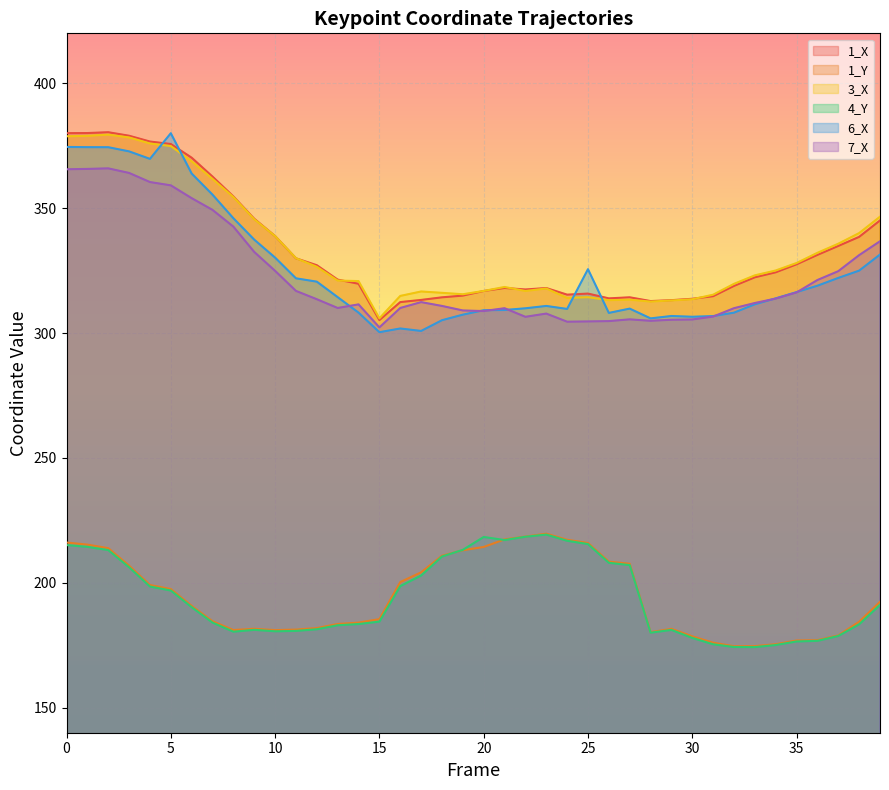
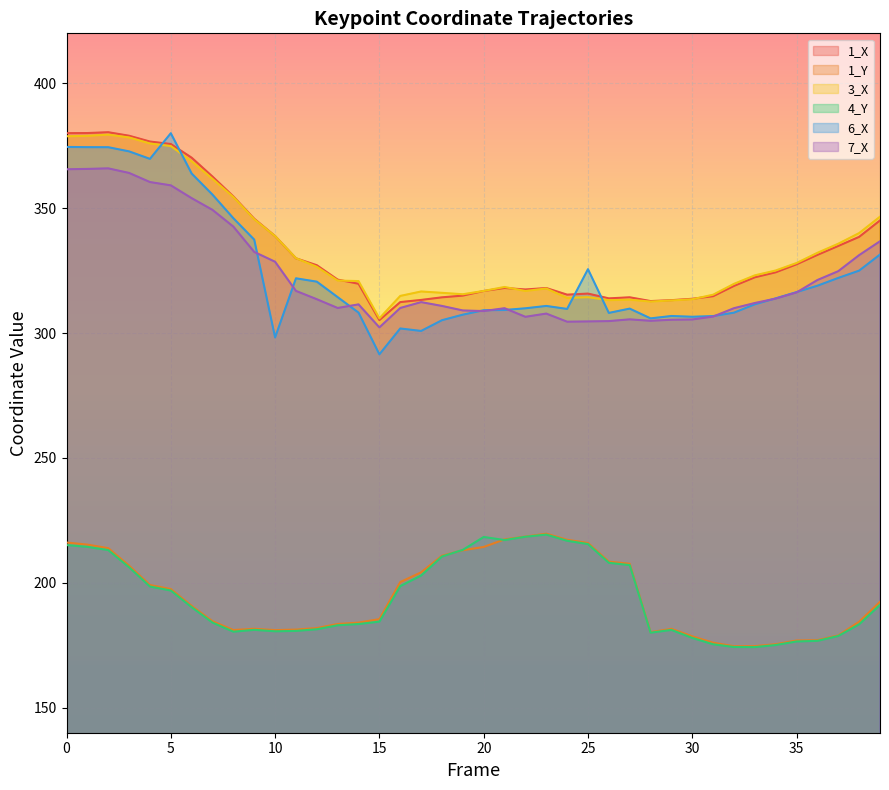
6_X, 10: 330 -> 298
7_X, 10: 325 -> 329
6_X, 15: 300 -> 291
